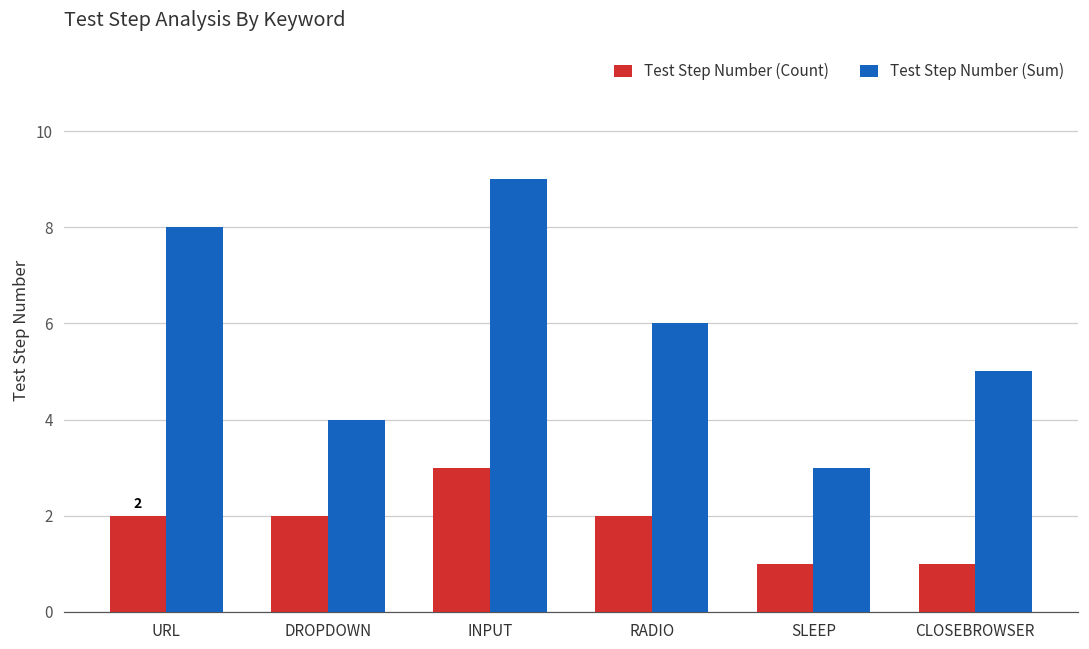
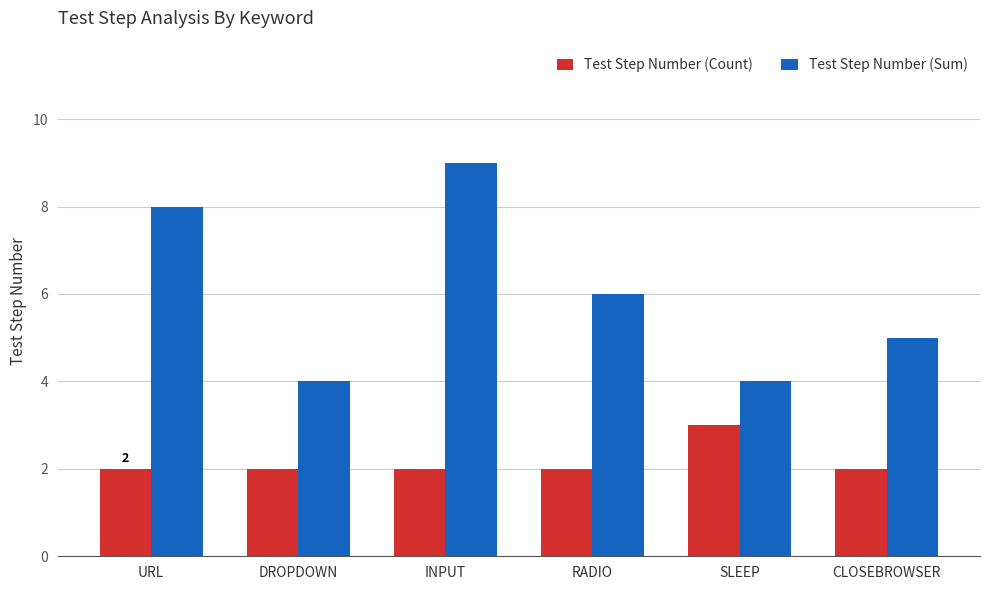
Test Step Number (Count), INPUT: 3 -> 2
Test Step Number (Count), SLEEP: 1 -> 3
Test Step Number (Sum), SLEEP: 3 -> 4
Test Step Number (Count), CLOSEBROWSER: 1 -> 2
